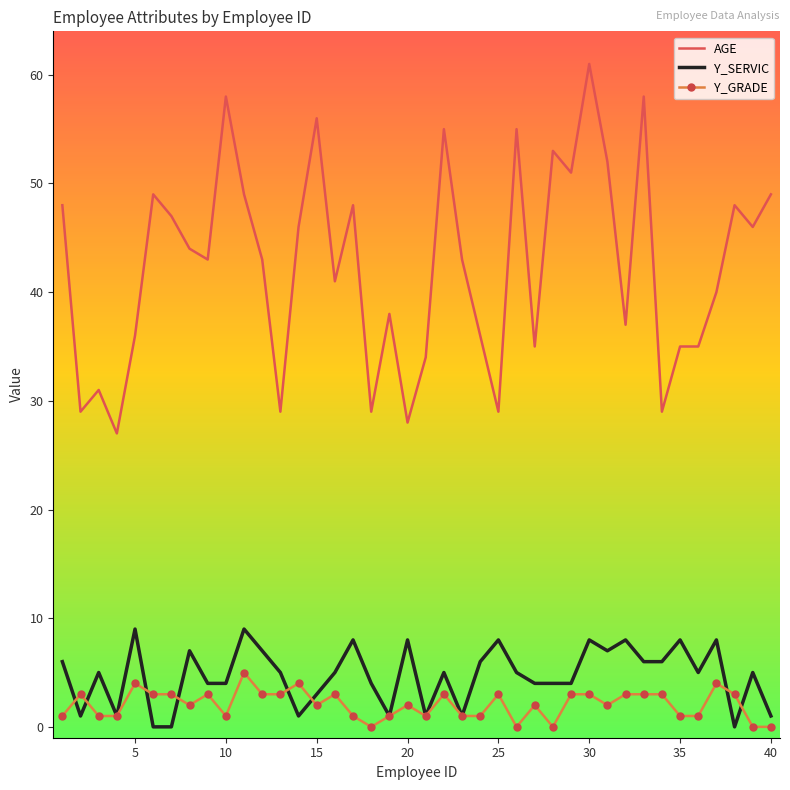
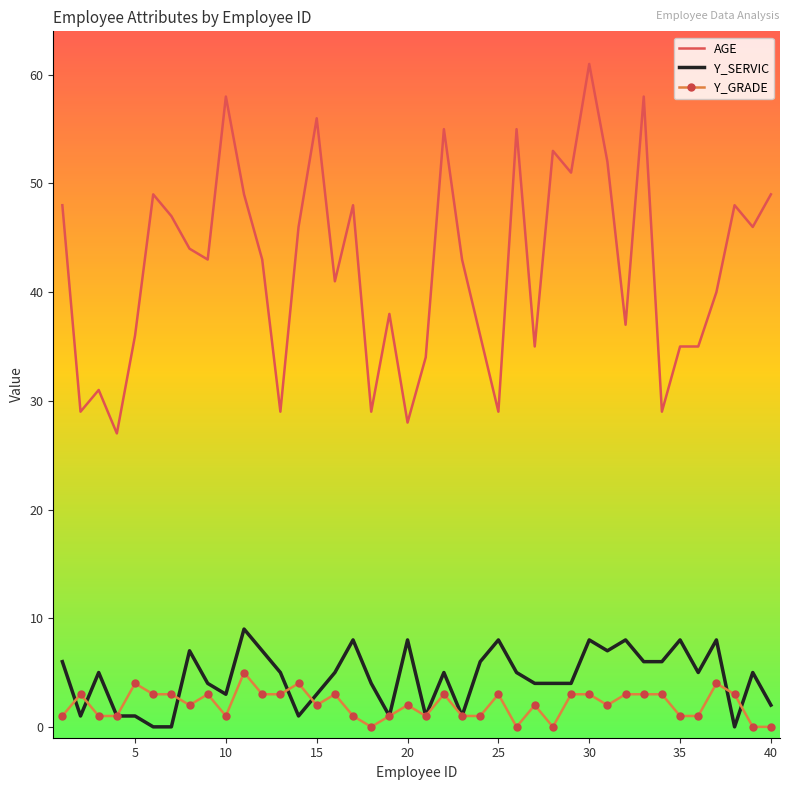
Y_SERVIC, 5: 9 -> 1
Y_SERVIC, 10: 4 -> 3
Y_SERVIC, 40: 1 -> 2
